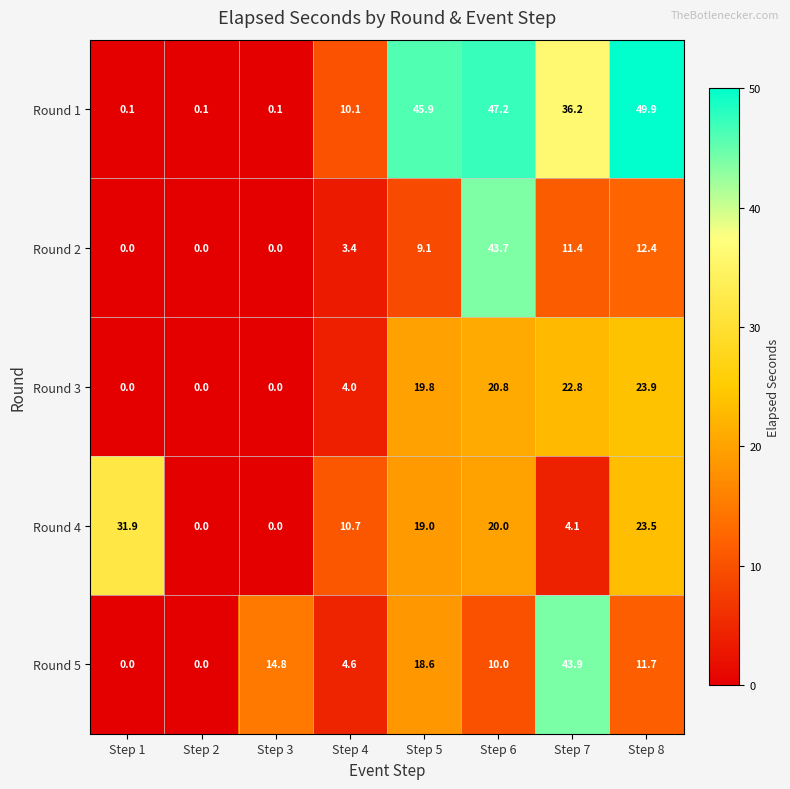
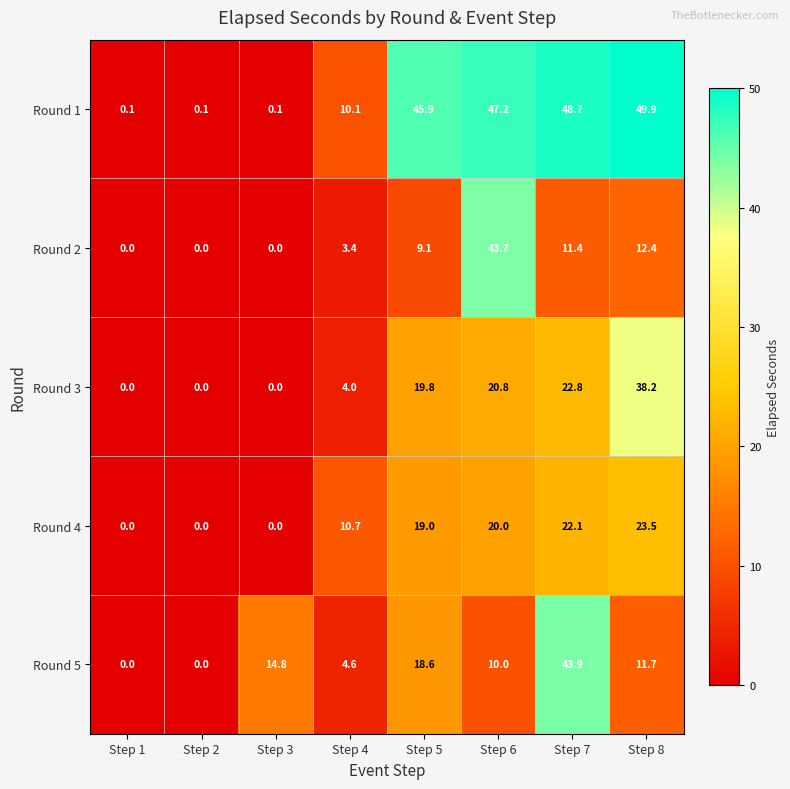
Round 1, Step 7: 36.2 -> 48.7
Round 3, Step 8: 23.9 -> 38.2
Round 4, Step 1: 31.9 -> 0.0
Round 4, Step 7: 4.1 -> 22.1
